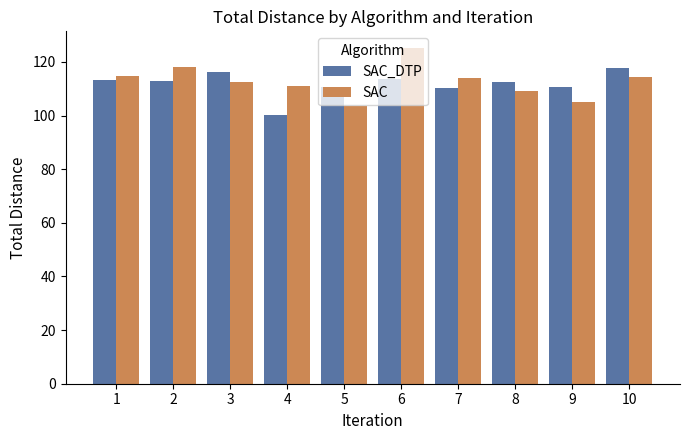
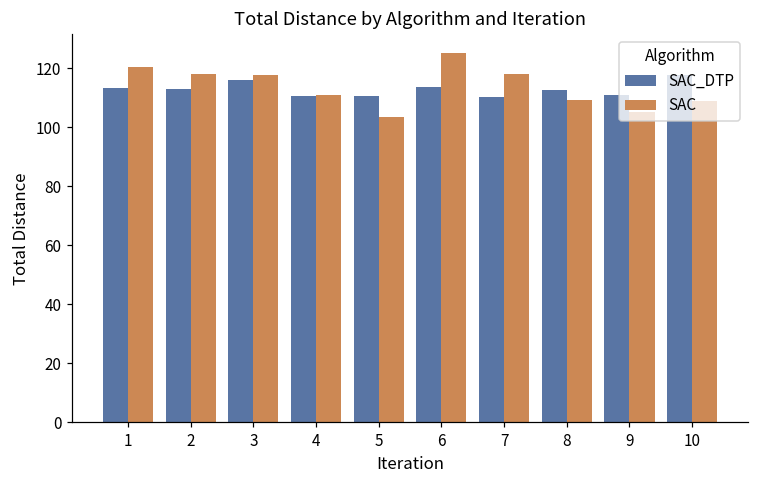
SAC, 1: 115 -> 120
SAC, 3: 113 -> 118
SAC_DTP, 4: 100 -> 111
SAC, 7: 114 -> 118
SAC, 10: 115 -> 109
